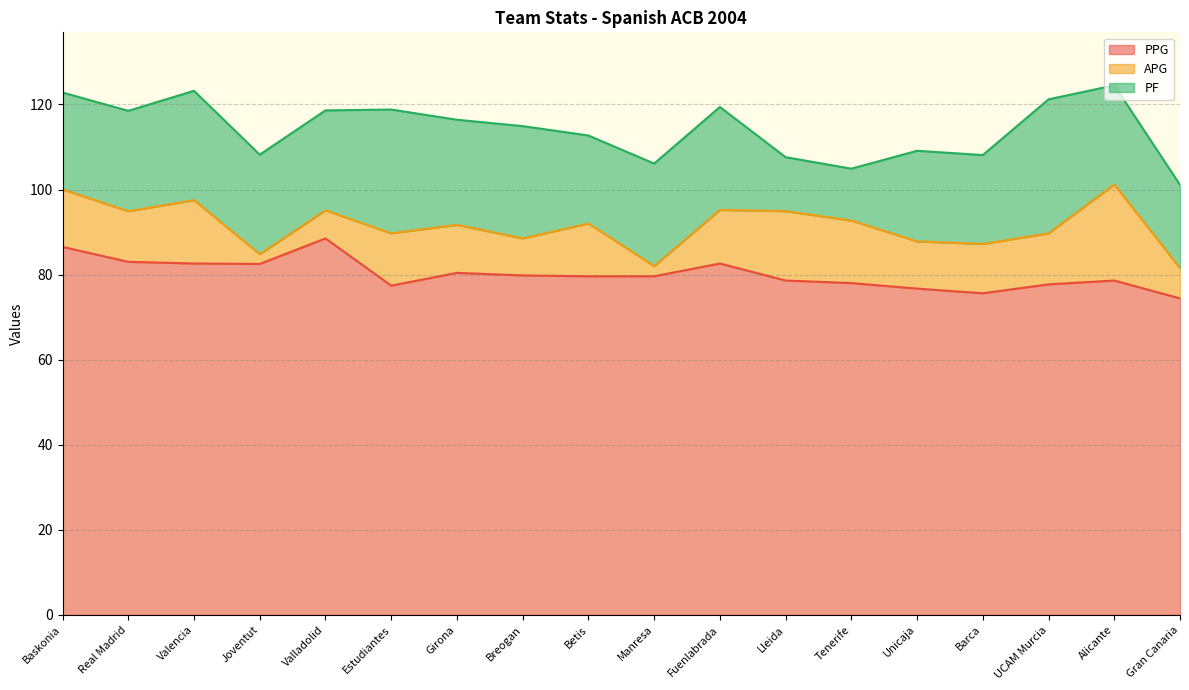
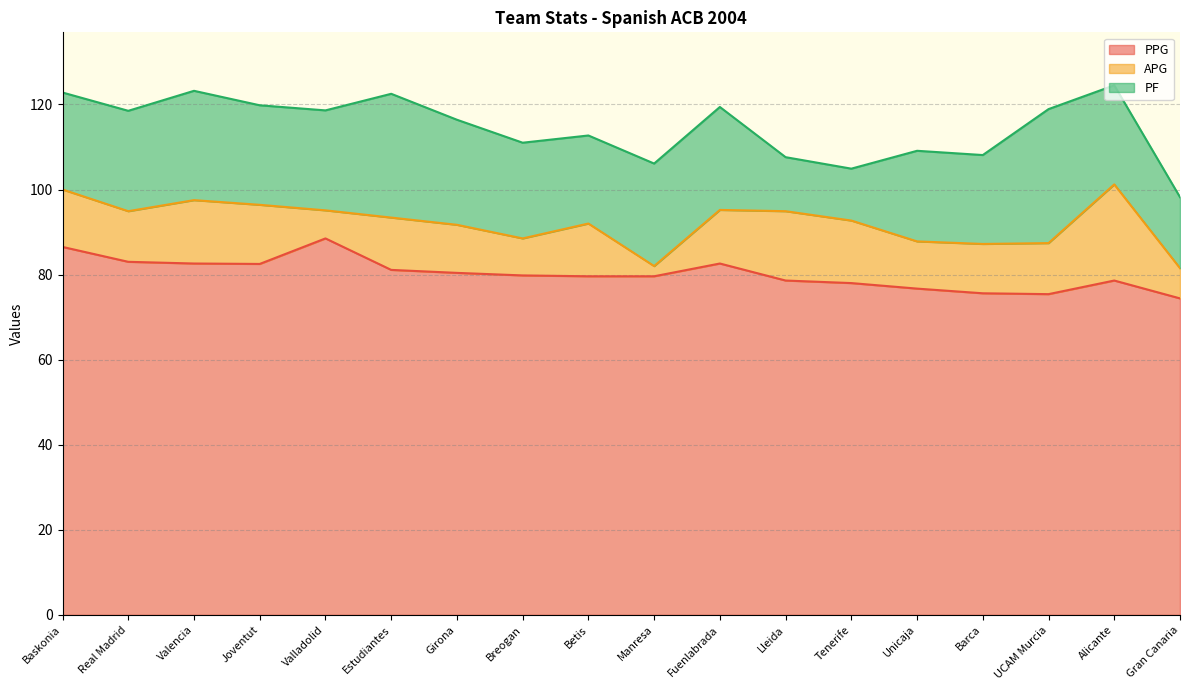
APG, Joventut: 2 -> 14
PPG, Estudiantes: 77 -> 81
PF, Breogan: 26 -> 23
PPG, UCAM Murcia: 78 -> 75
PF, Gran Canaria: 20 -> 17
